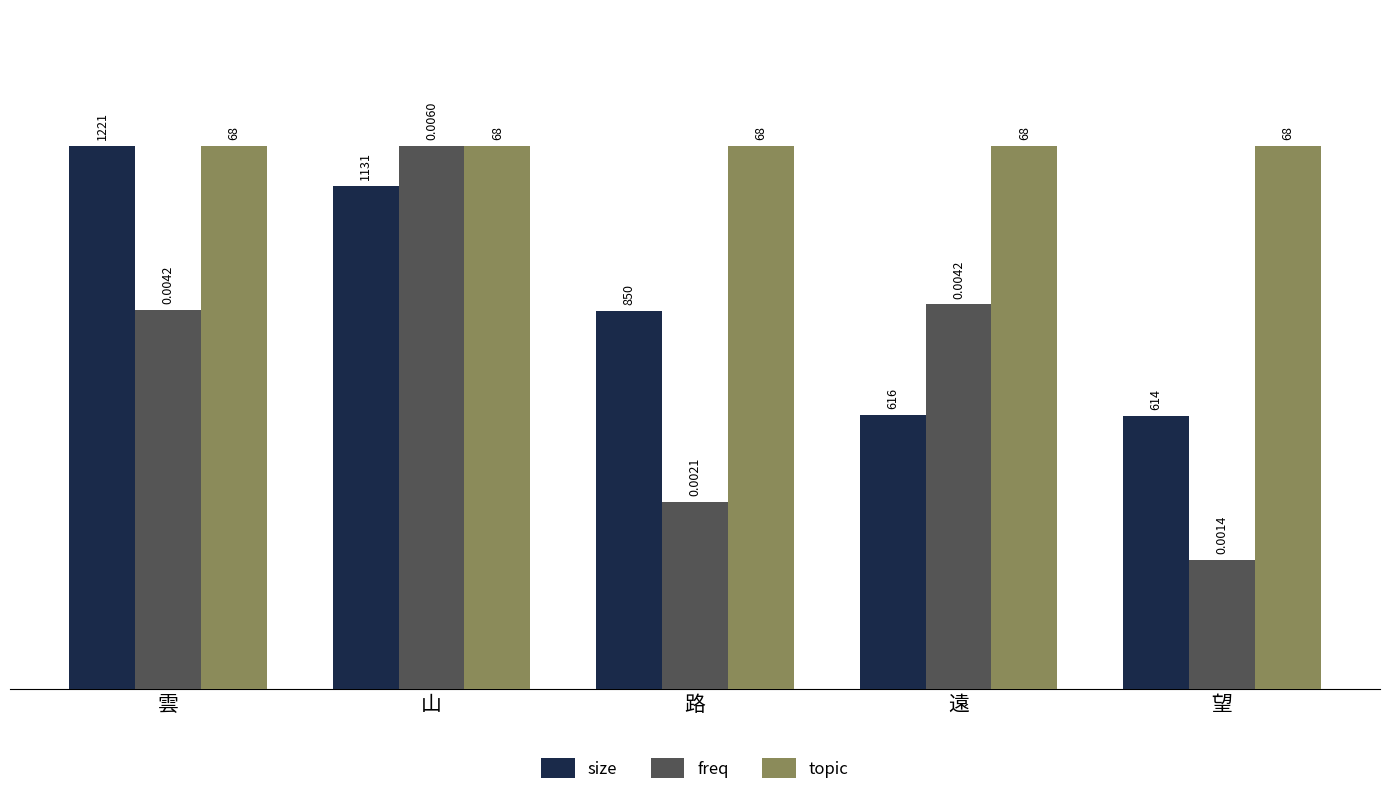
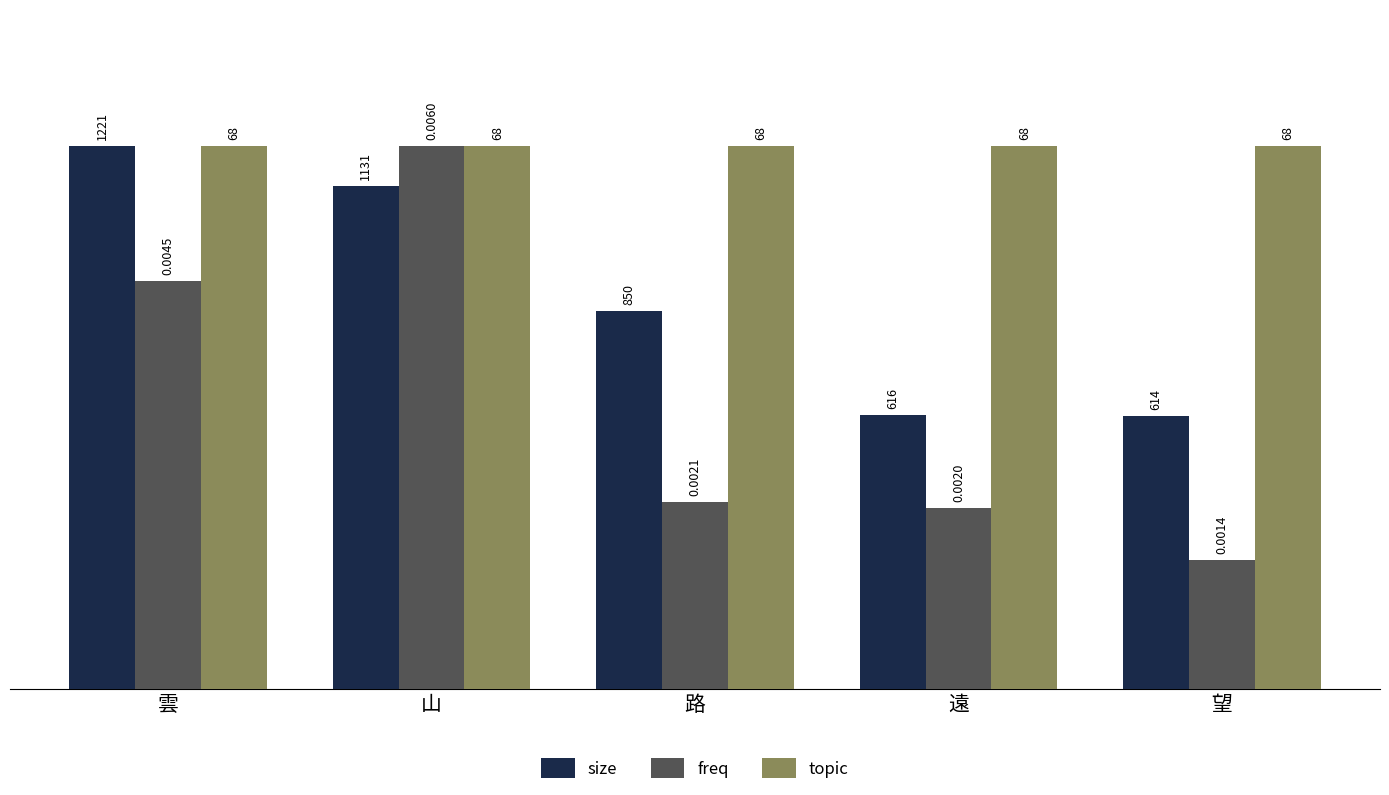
freq, 雲: 0.0042 -> 0.0045
freq, 遠: 0.0042 -> 0.0020
